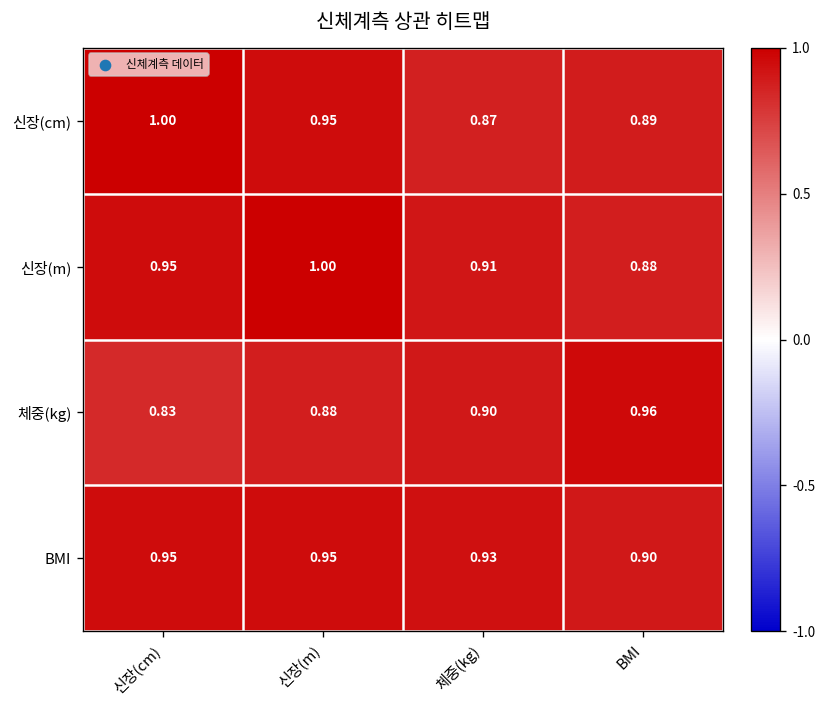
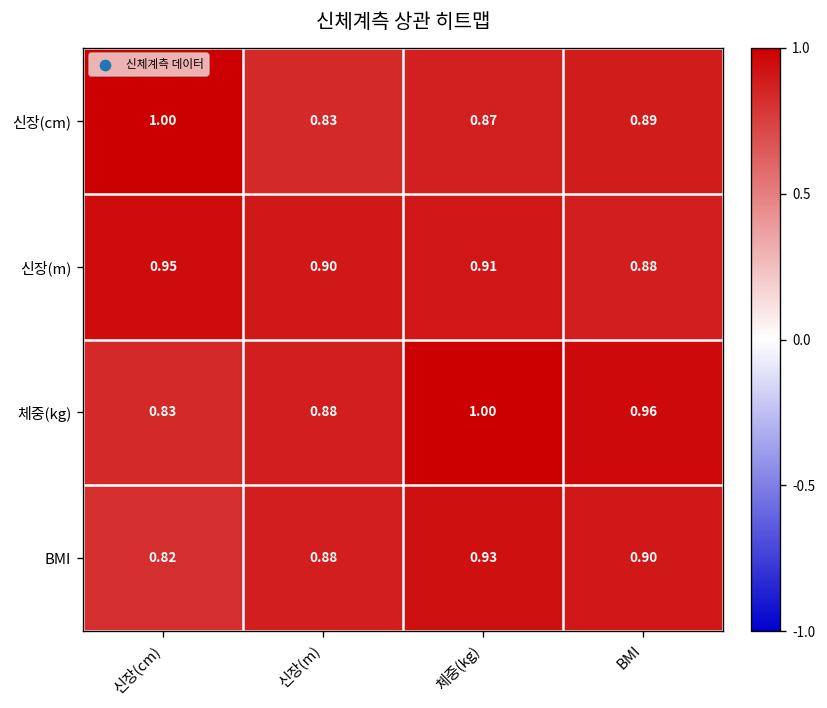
신장(cm), 신장(m): 0.95 -> 0.83
신장(m), 신장(m): 1.00 -> 0.90
체중(kg), 체중(kg): 0.90 -> 1.00
BMI, 신장(cm): 0.95 -> 0.82
BMI, 신장(m): 0.95 -> 0.88
